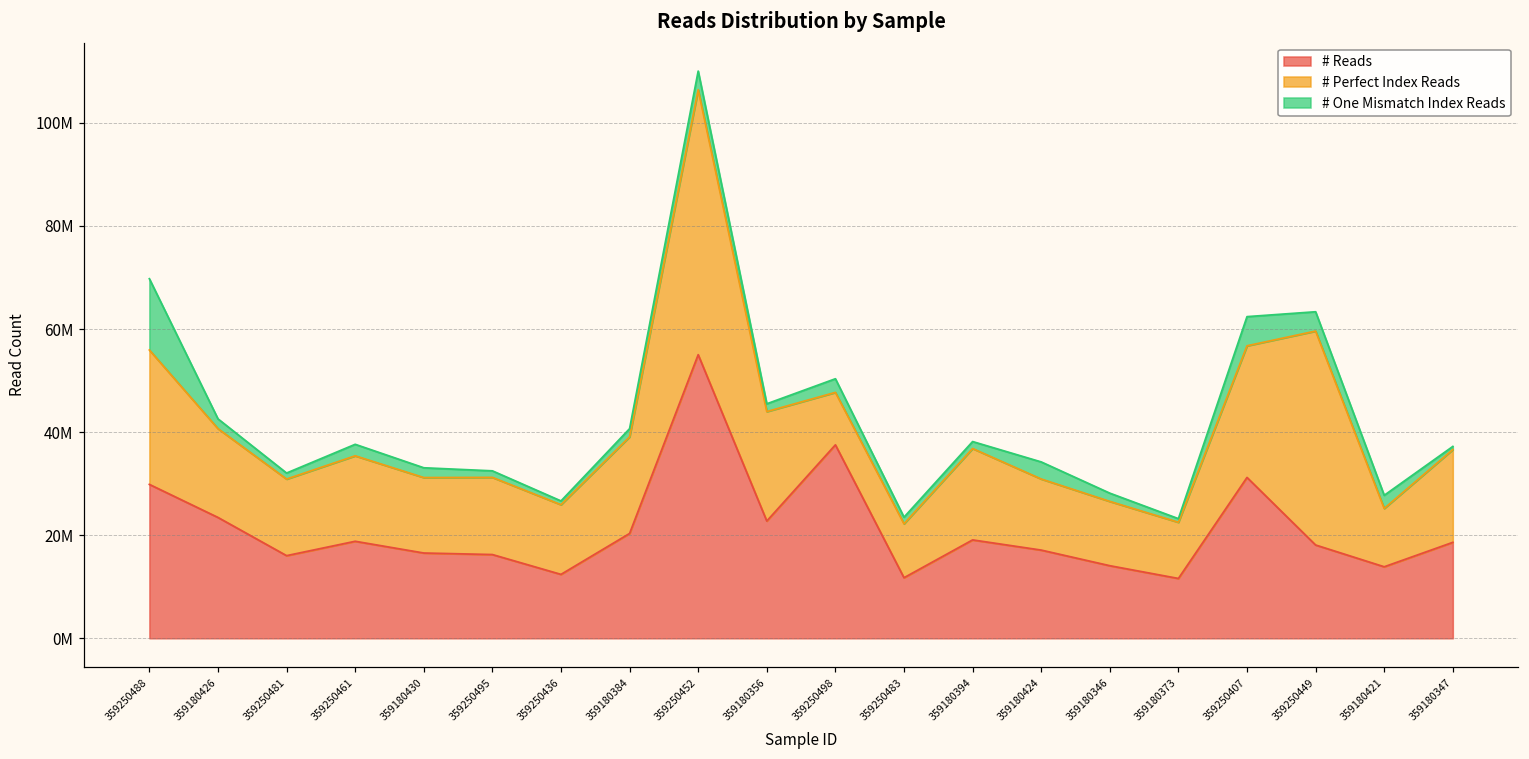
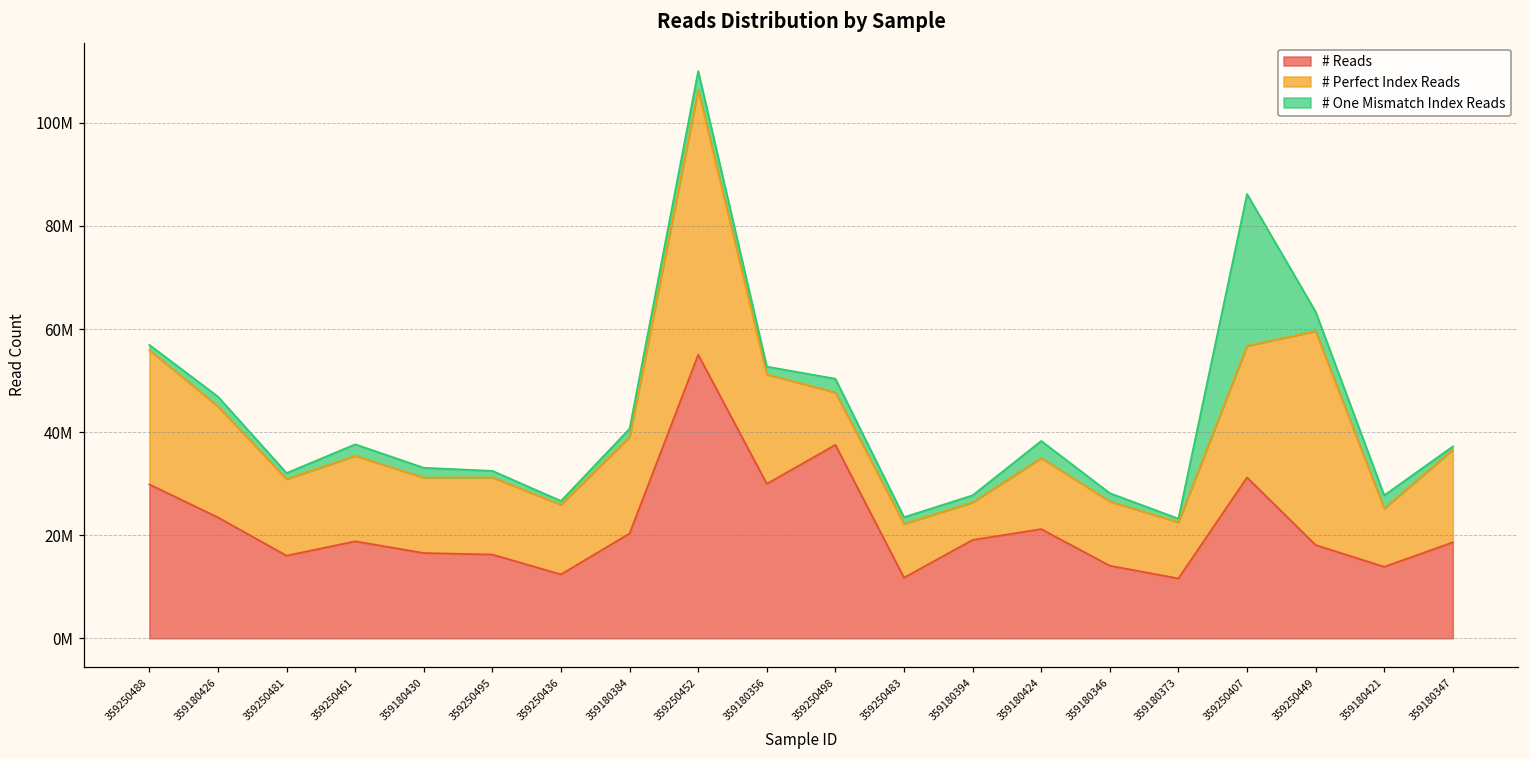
# One Mismatch Index Reads, 359250488: 14000000 -> 1000000
# Perfect Index Reads, 359180426: 17000000 -> 22000000
# Reads, 359180356: 23000000 -> 30000000
# Perfect Index Reads, 359180394: 18000000 -> 7000000
# Reads, 359180424: 17000000 -> 21000000
# One Mismatch Index Reads, 359250407: 6000000 -> 29000000
